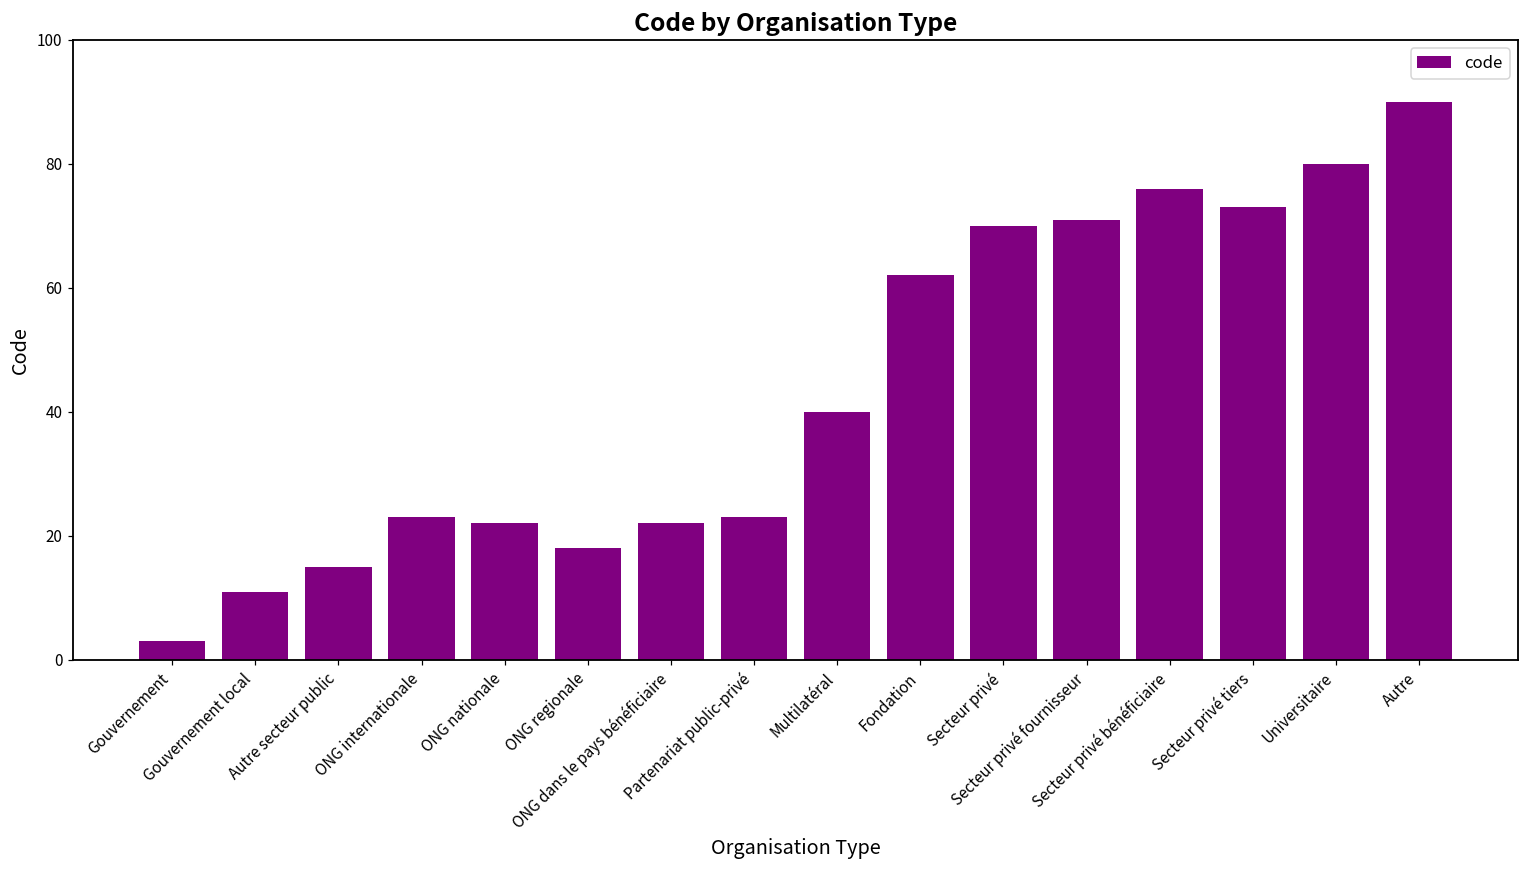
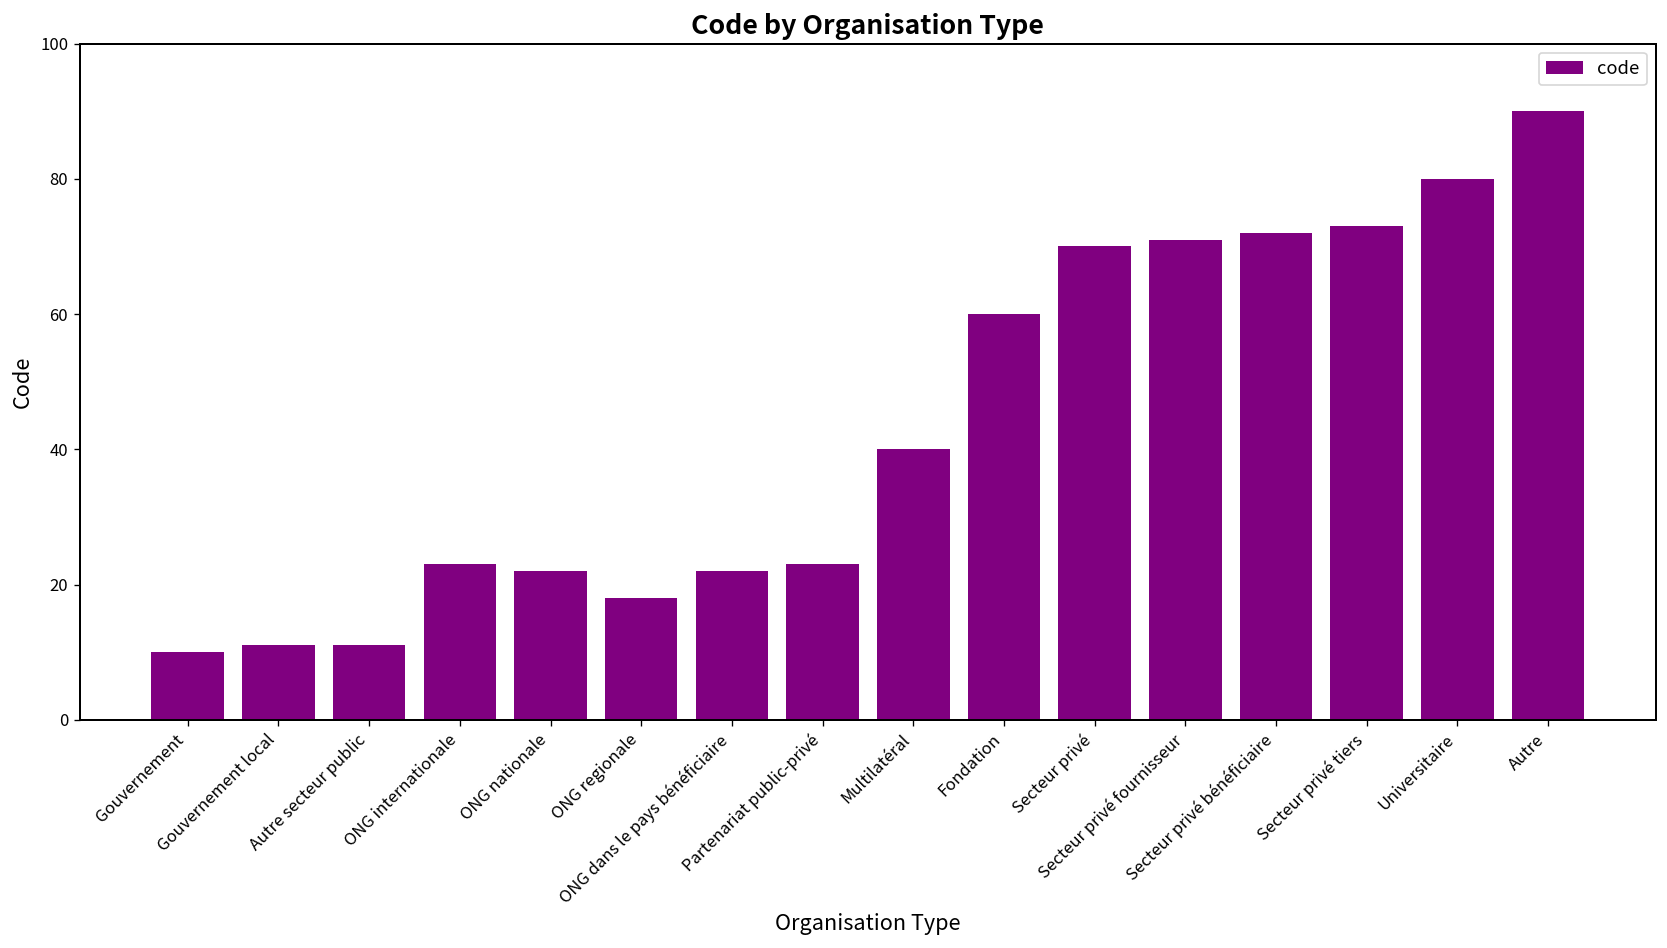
Gouvernement: 3 -> 10
Autre secteur public: 15 -> 11
Fondation: 62 -> 60
Secteur privé bénéficiaire: 76 -> 72
